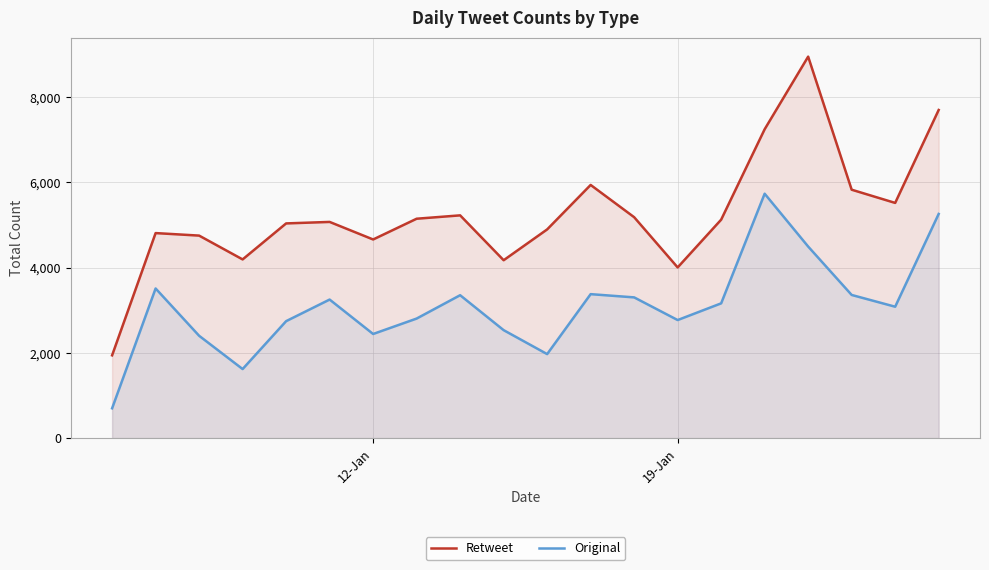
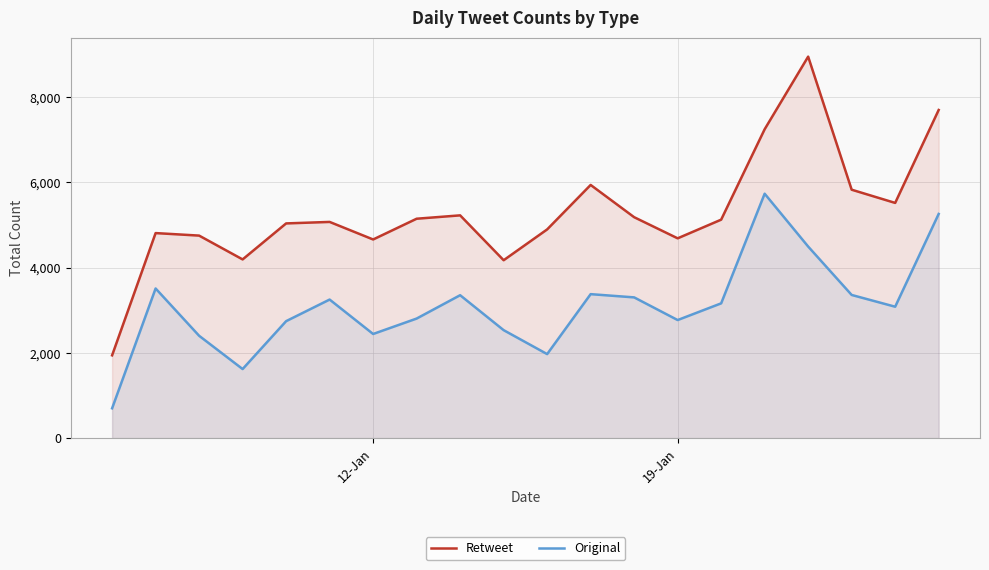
Retweet, 19-Jan: 4,000 -> 4,700
